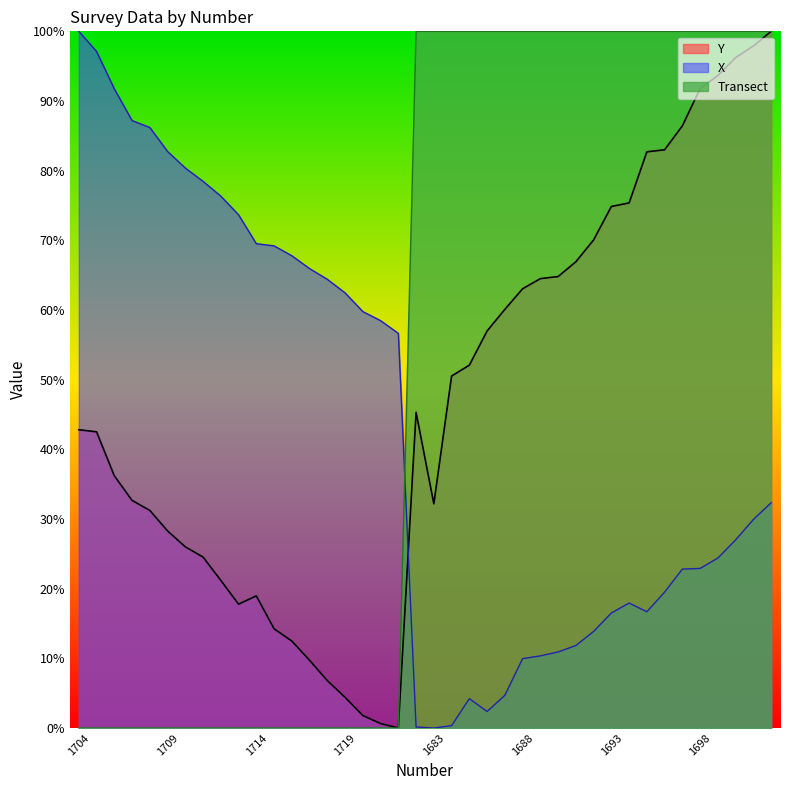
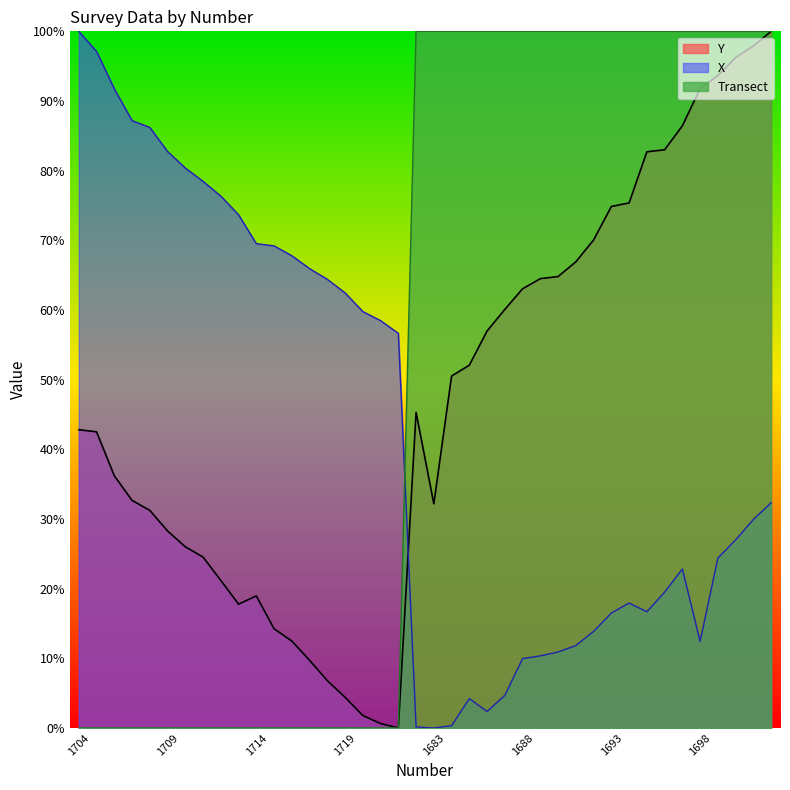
X, 1698: 23% -> 12%
